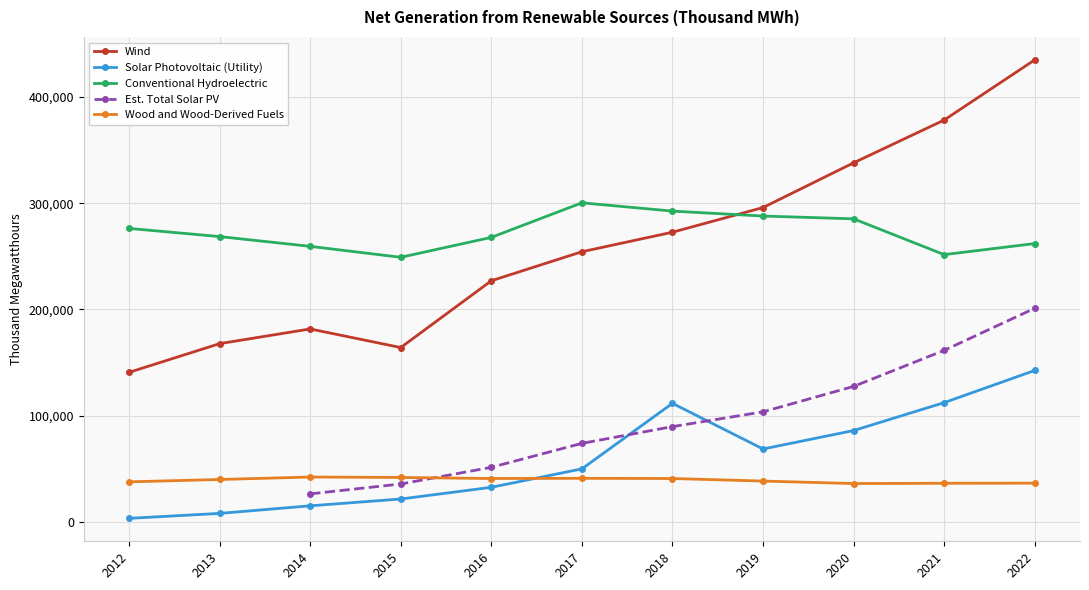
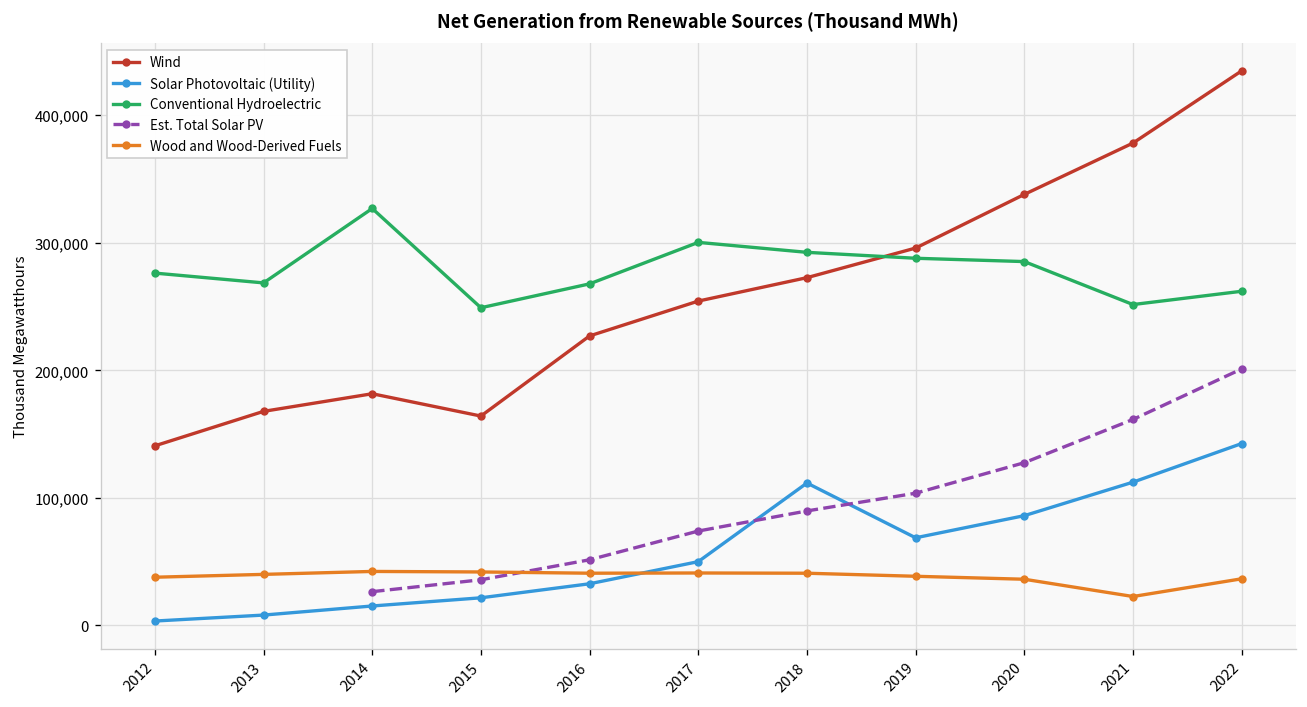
Conventional Hydroelectric, 2014: 259,000 -> 327,000
Wood and Wood-Derived Fuels, 2021: 36,000 -> 23,000
